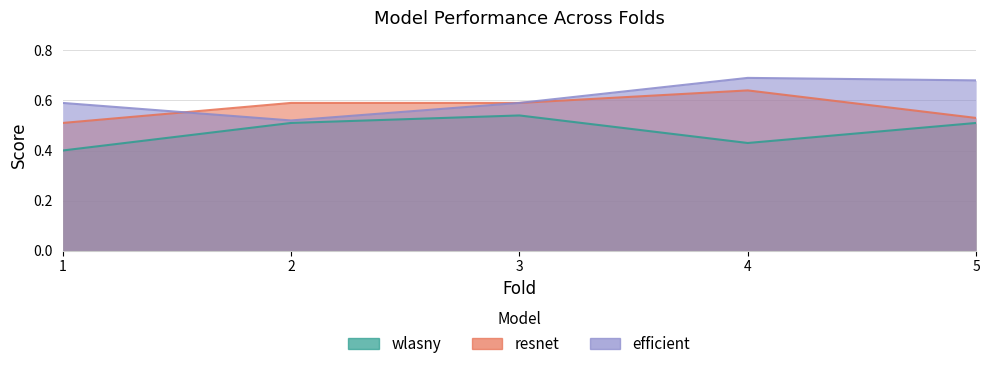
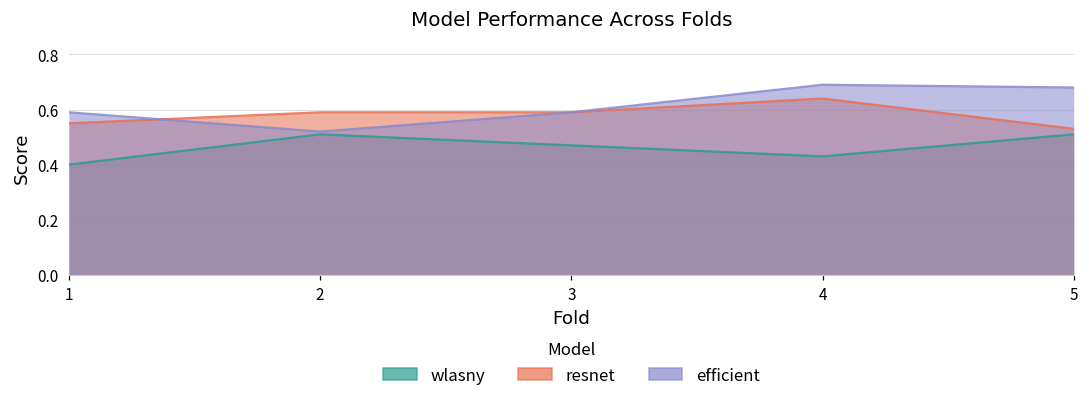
resnet, 1: 0.51 -> 0.55
wlasny, 3: 0.54 -> 0.47
